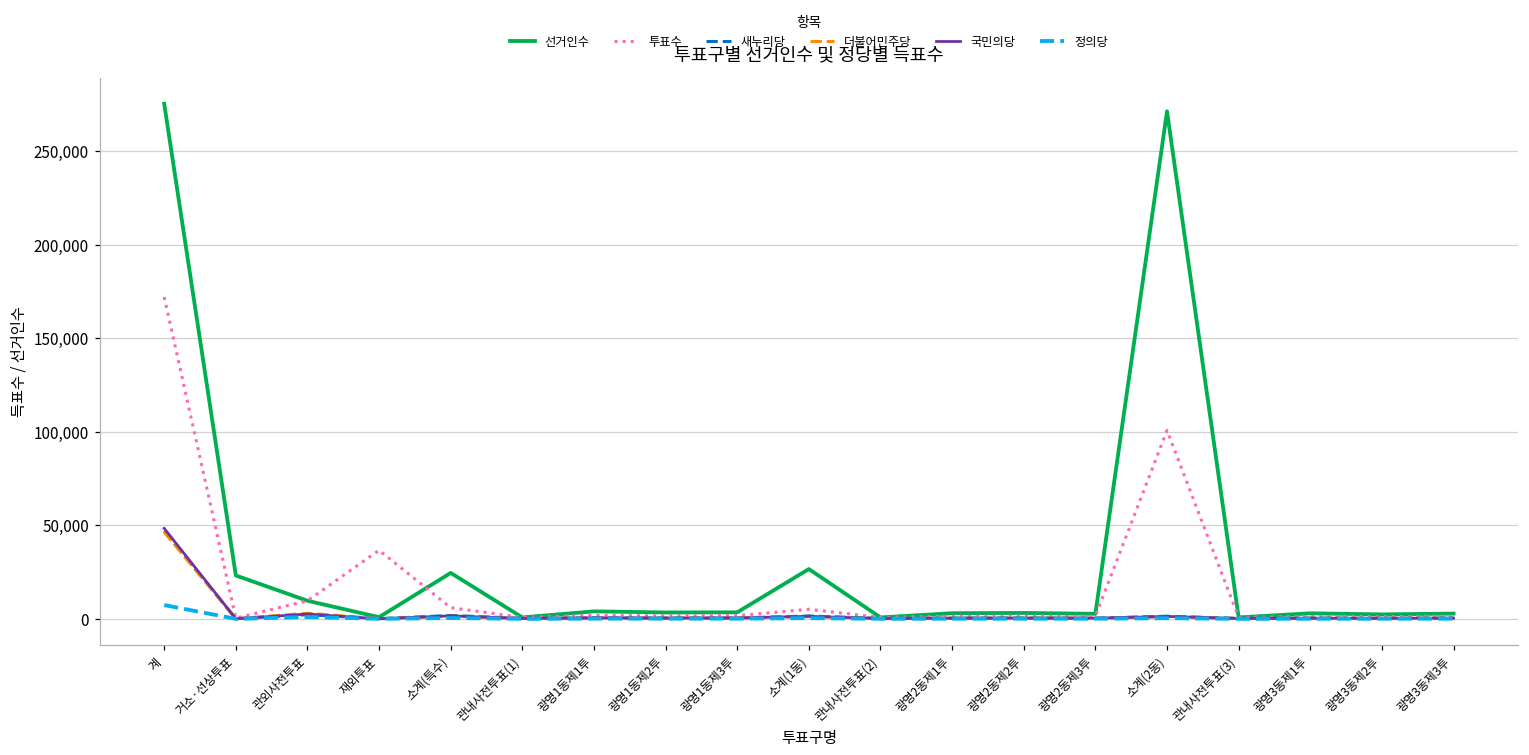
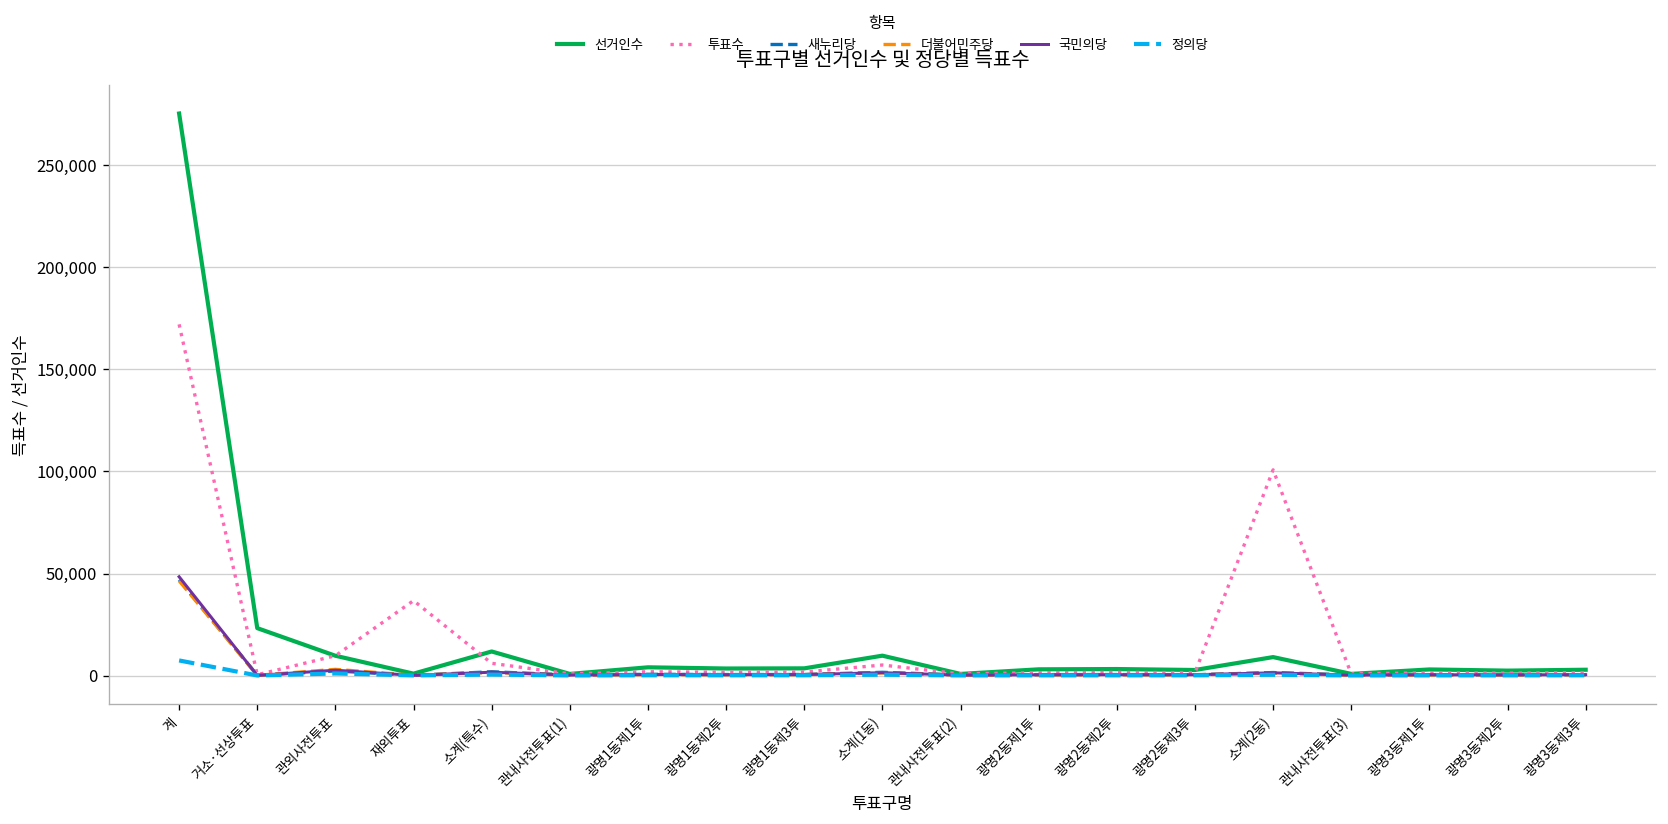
선거인수, 소계(특수): 25,000 -> 12,000
선거인수, 소계(1동): 27,000 -> 10,000
선거인수, 소계(2동): 271,000 -> 9,000
